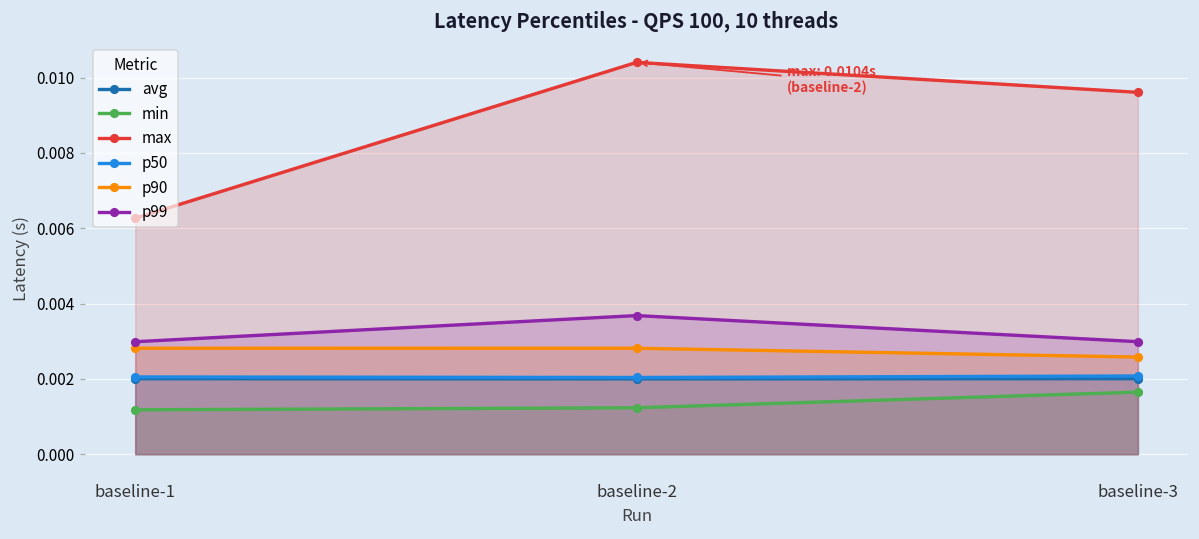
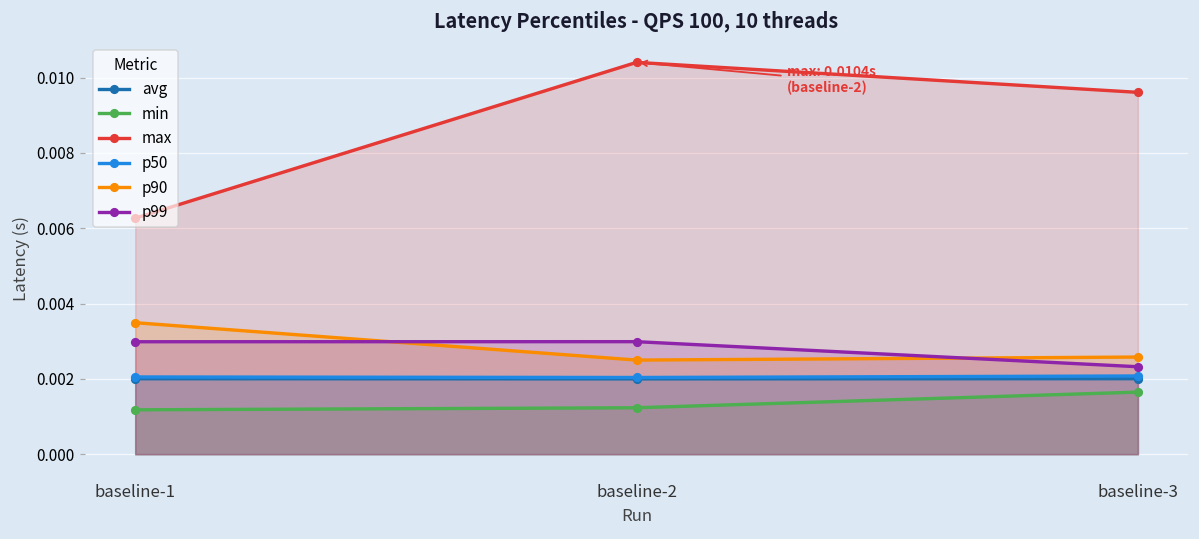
p90, baseline-1: 0.0028 -> 0.0035
p90, baseline-2: 0.0028 -> 0.0025
p99, baseline-2: 0.0037 -> 0.0030
p99, baseline-3: 0.0030 -> 0.0023
